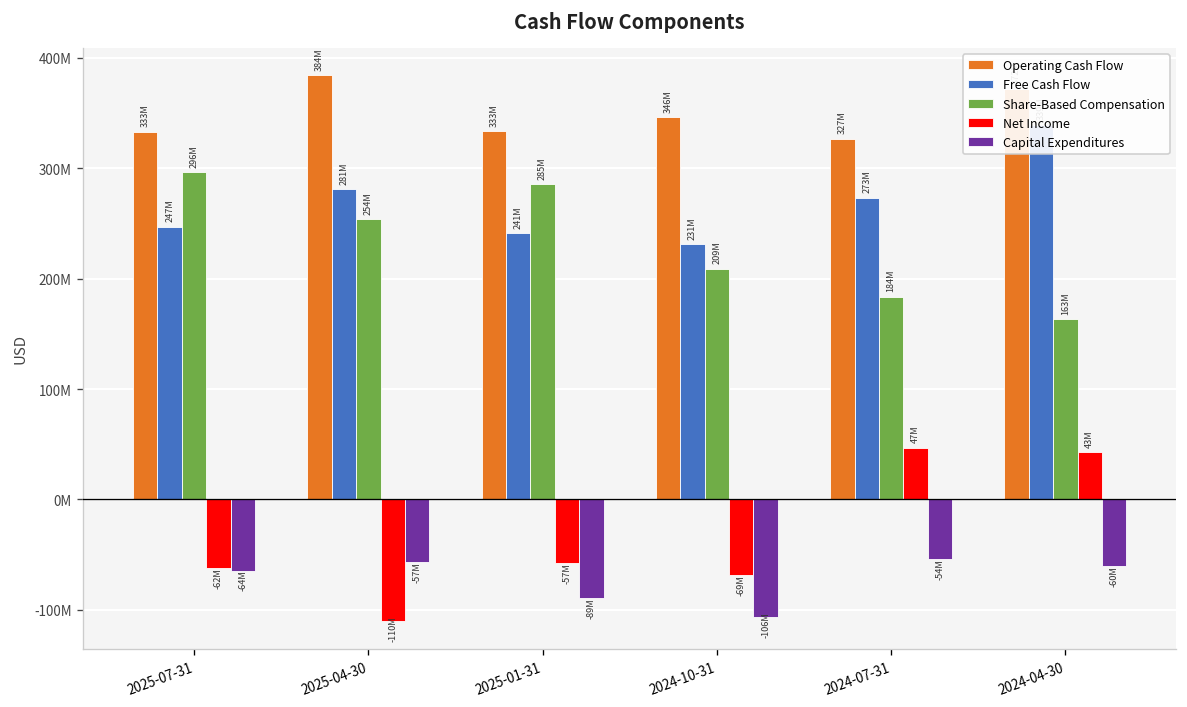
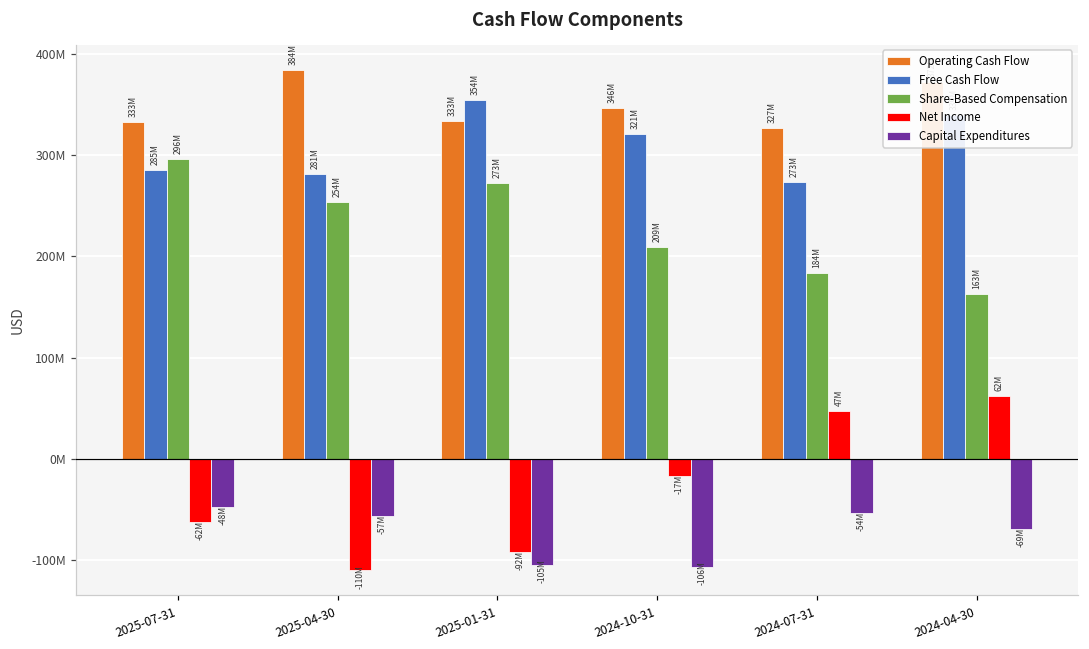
Free Cash Flow, 2025-07-31: 247M -> 285M
Capital Expenditures, 2025-07-31: -64M -> -48M
Free Cash Flow, 2025-01-31: 241M -> 354M
Share-Based Compensation, 2025-01-31: 285M -> 273M
Net Income, 2025-01-31: -57M -> -92M
Capital Expenditures, 2025-01-31: -89M -> -105M
Free Cash Flow, 2024-10-31: 231M -> 321M
Net Income, 2024-10-31: -69M -> -17M
Net Income, 2024-04-30: 43M -> 62M
Capital Expenditures, 2024-04-30: -60M -> -69M
